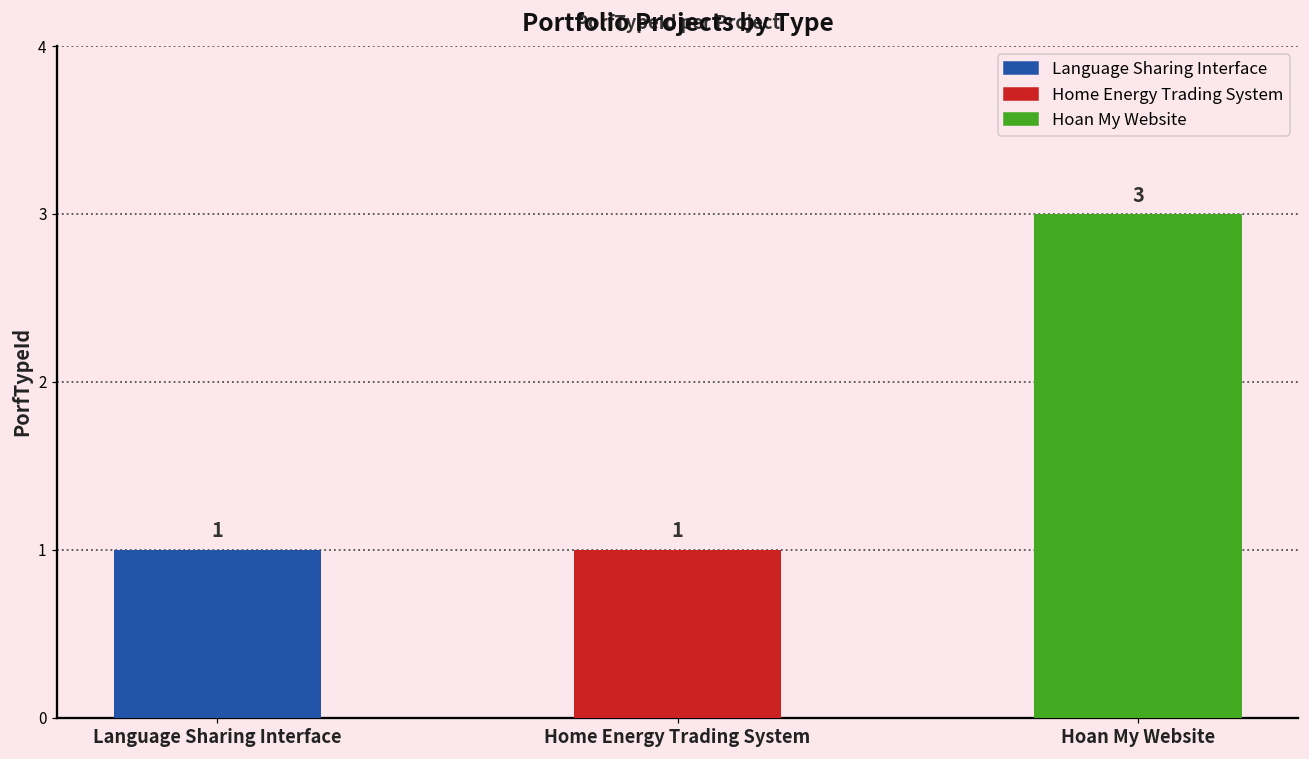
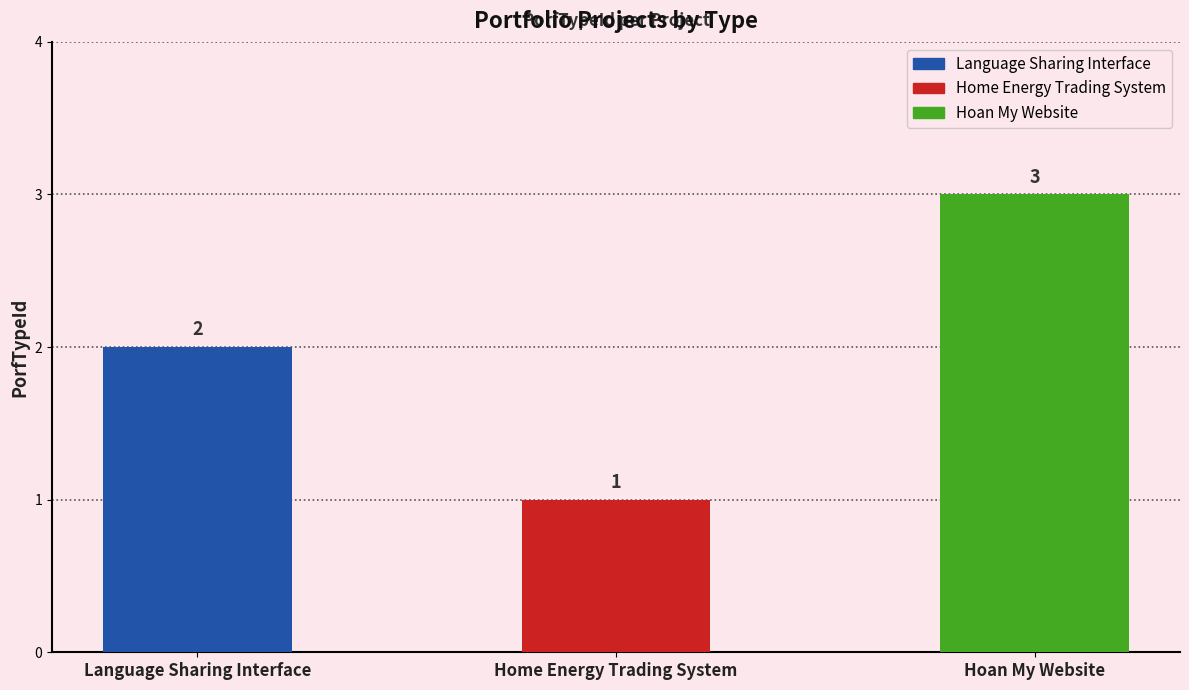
Language Sharing Interface: 1 -> 2
